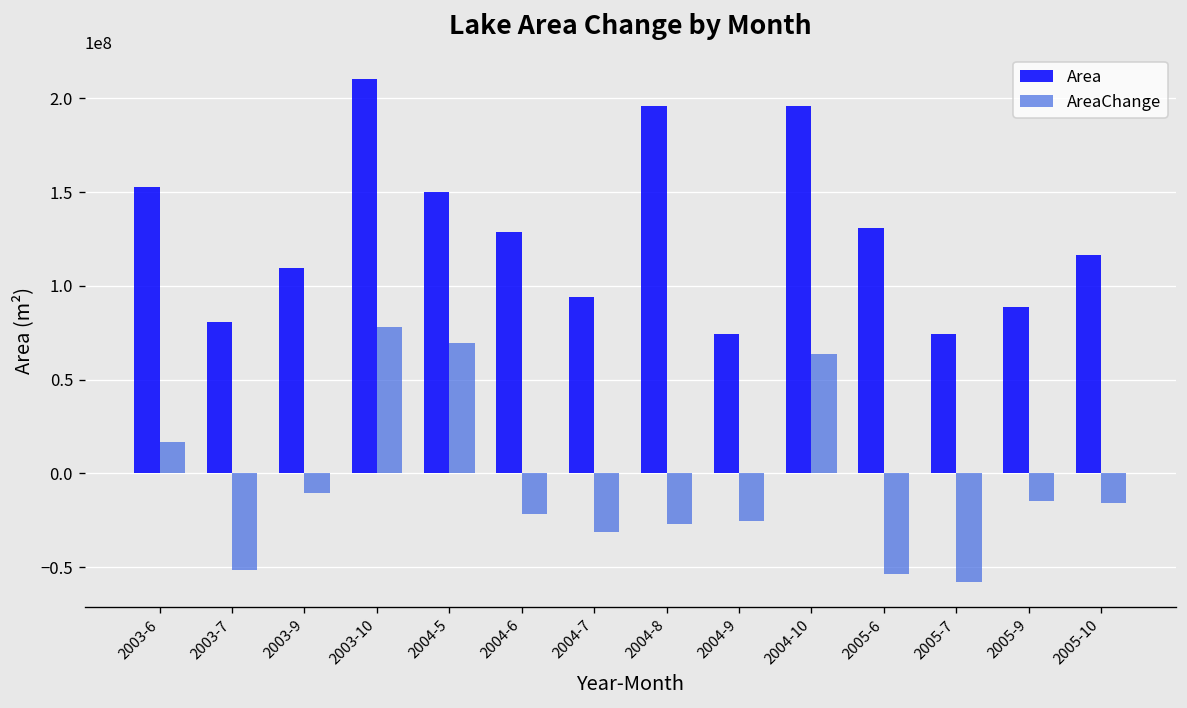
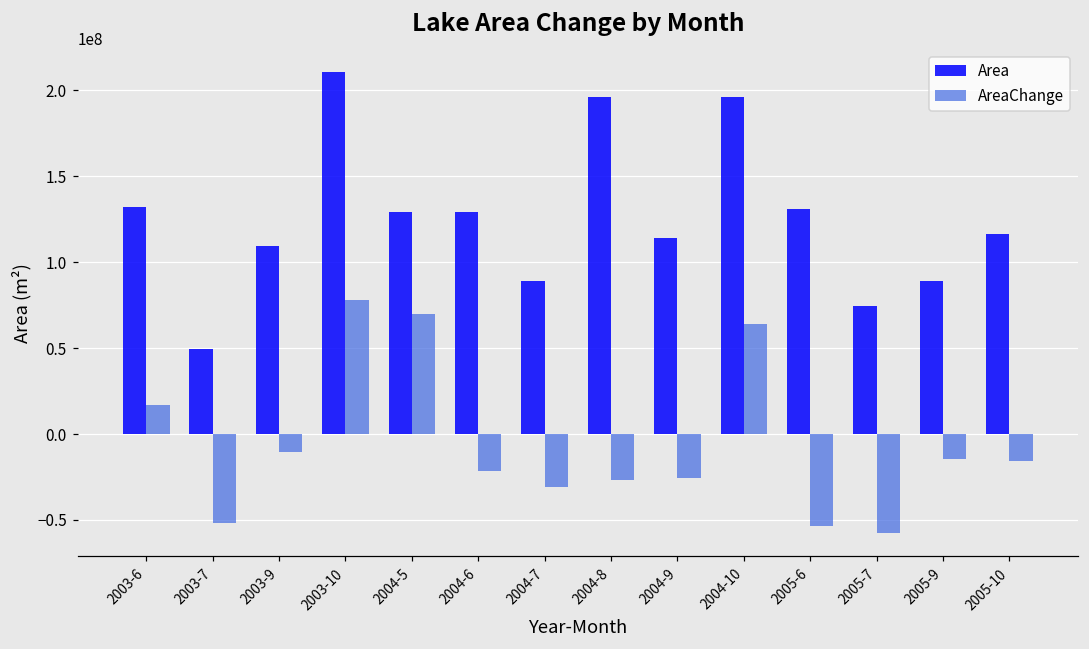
Area, 2003-6: 153000000 -> 132000000
Area, 2003-7: 81000000 -> 49000000
Area, 2004-5: 150000000 -> 129000000
Area, 2004-7: 94000000 -> 89000000
Area, 2004-9: 74000000 -> 114000000
